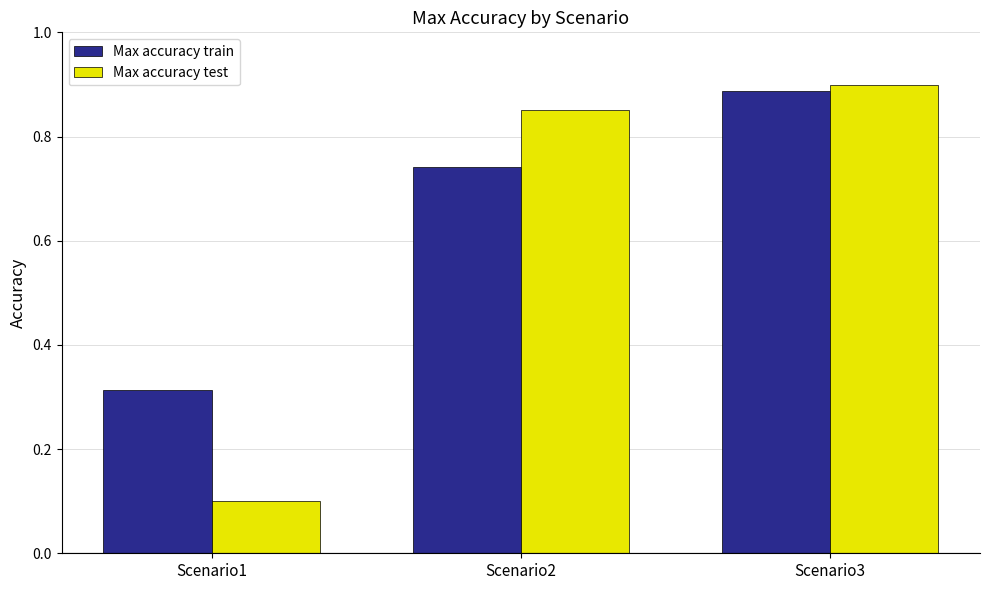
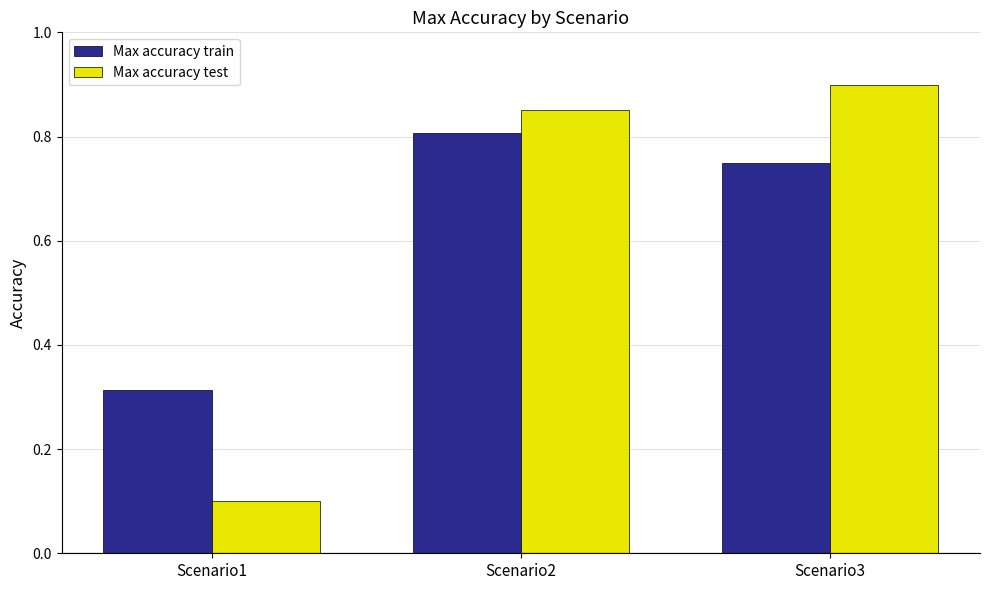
Max accuracy train, Scenario2: 0.74 -> 0.81
Max accuracy train, Scenario3: 0.89 -> 0.75
